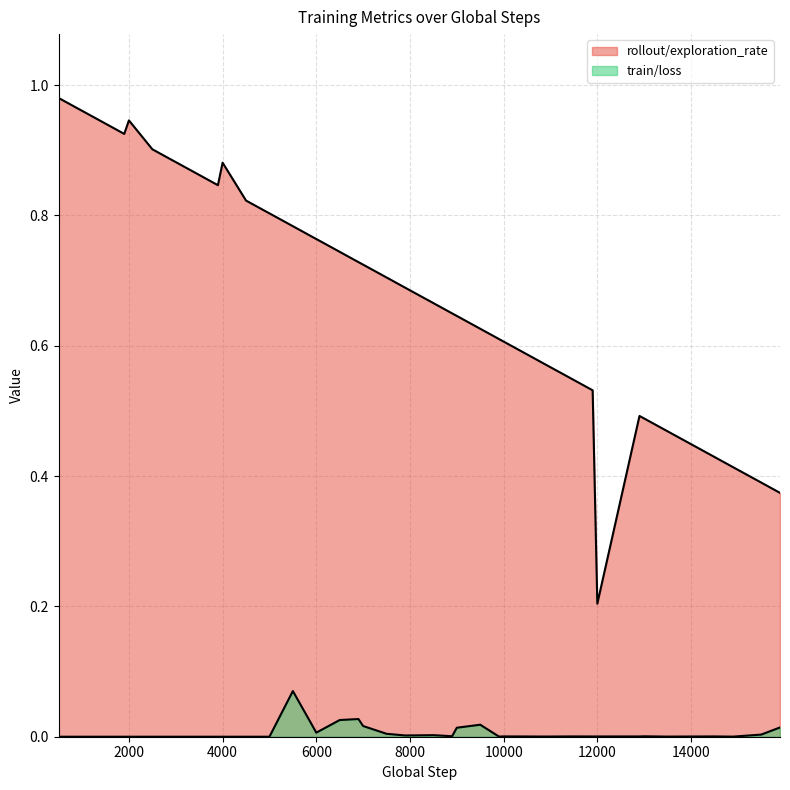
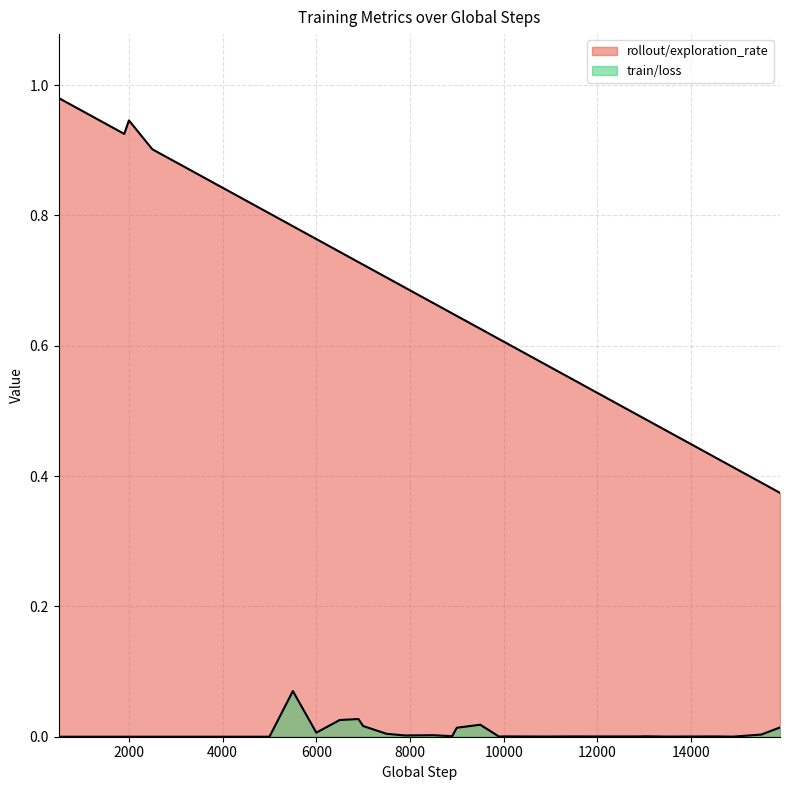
rollout/exploration_rate, 4000: 0.88 -> 0.84
rollout/exploration_rate, 12000: 0.20 -> 0.53
